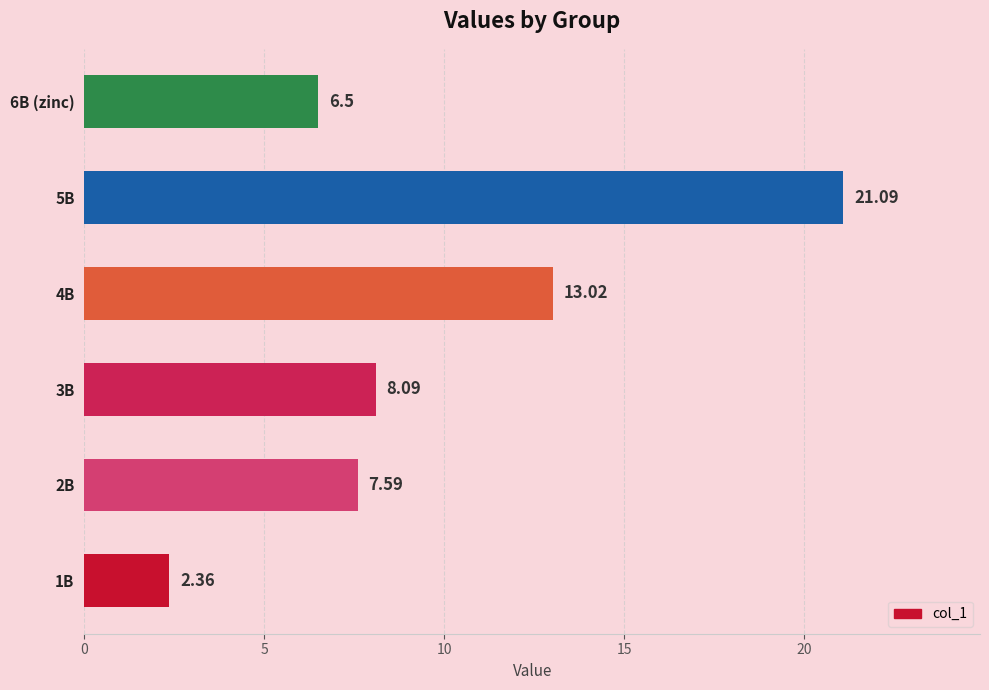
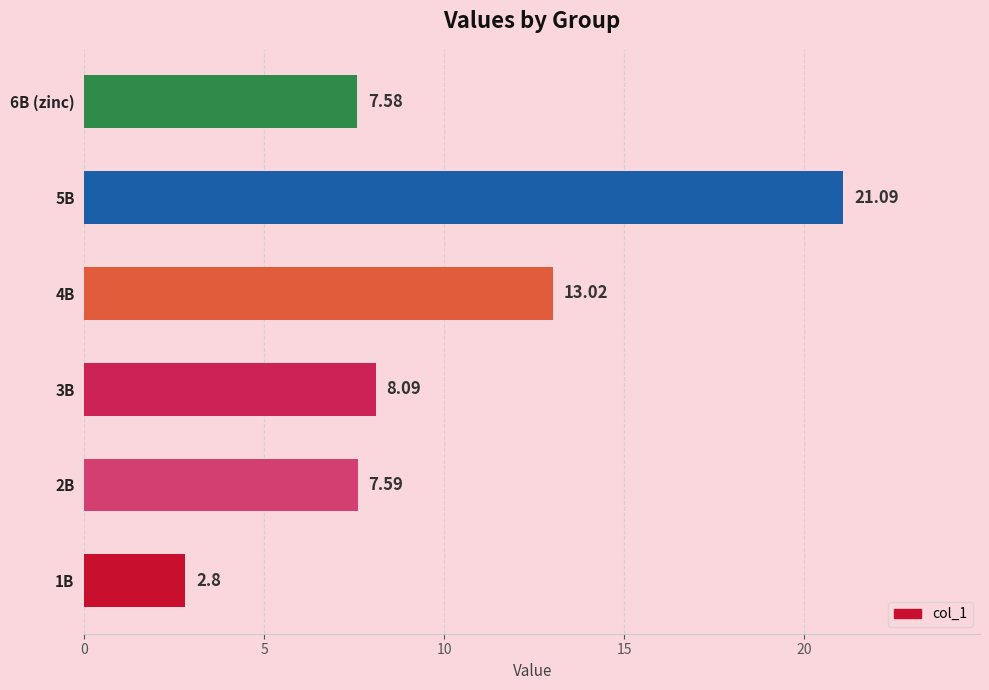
6B (zinc): 6.5 -> 7.58
1B: 2.36 -> 2.8
